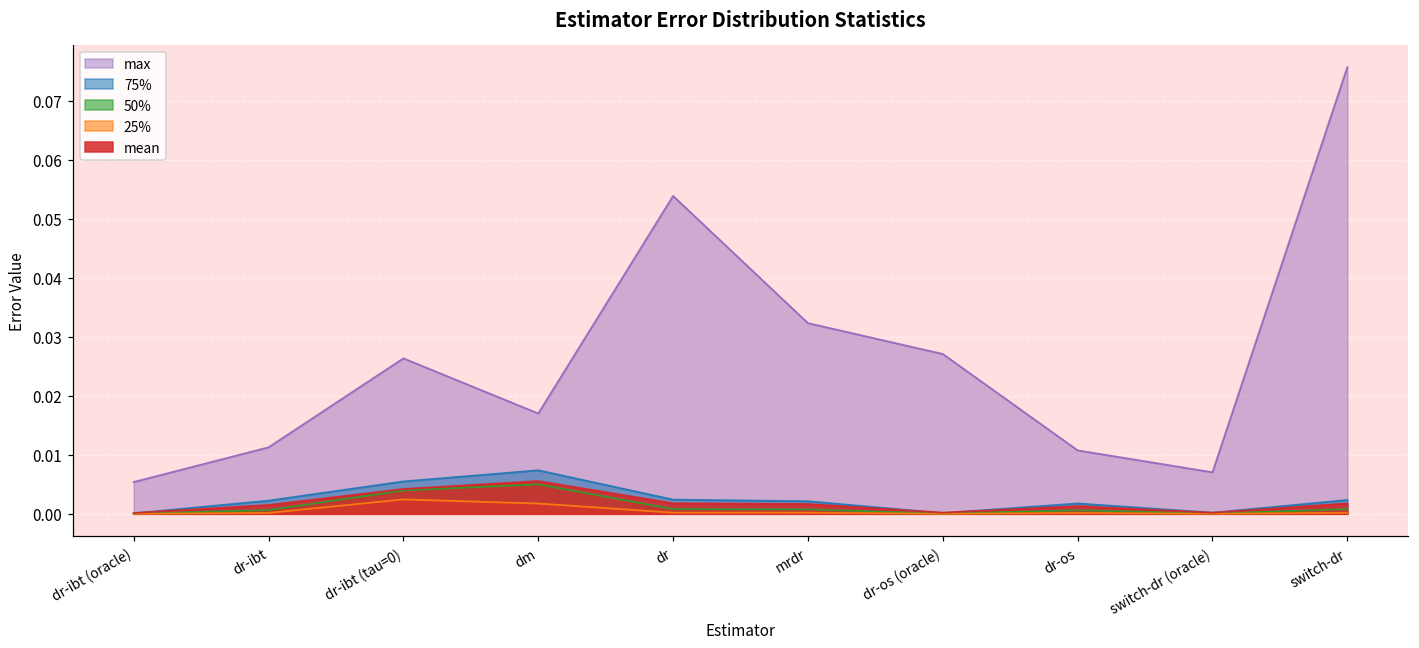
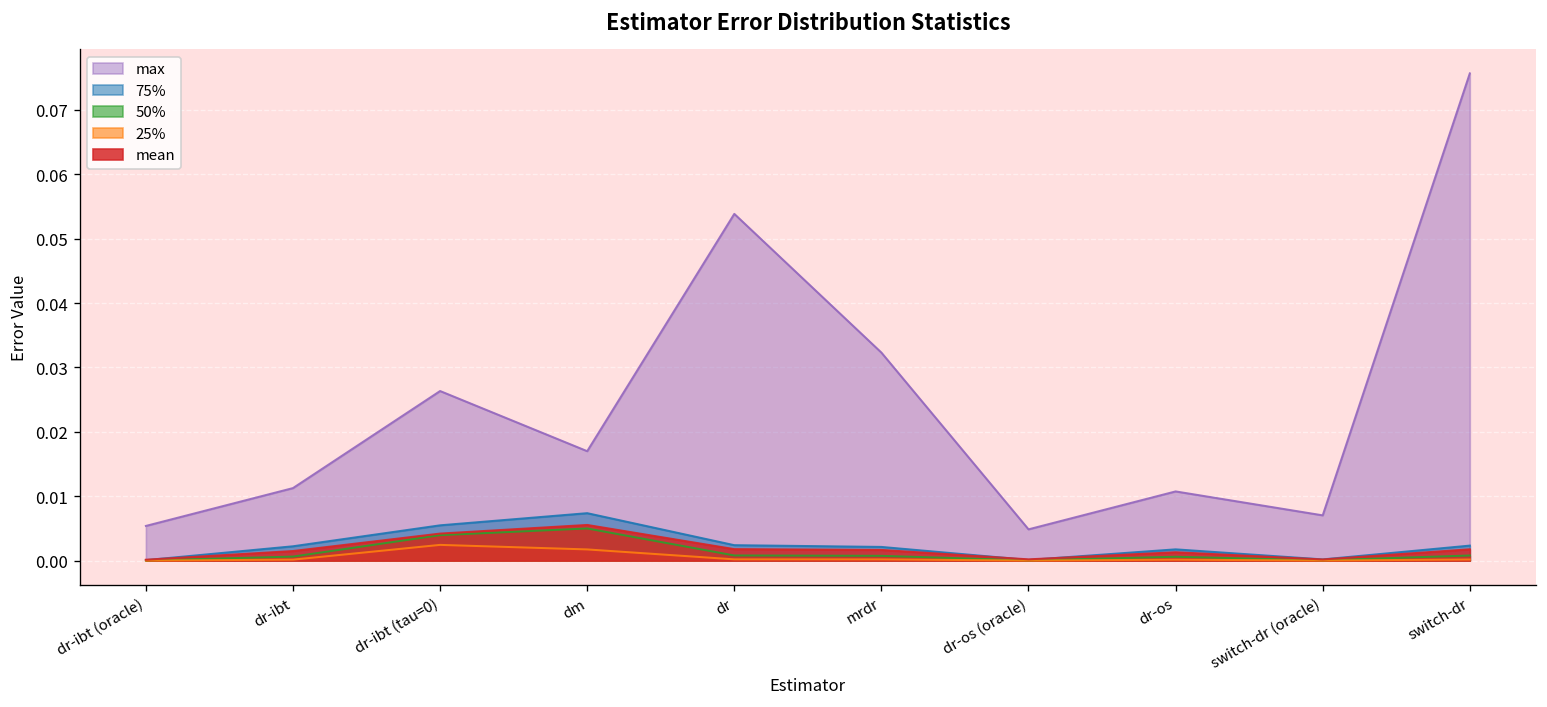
max, dr-os (oracle): 0.027 -> 0.005
